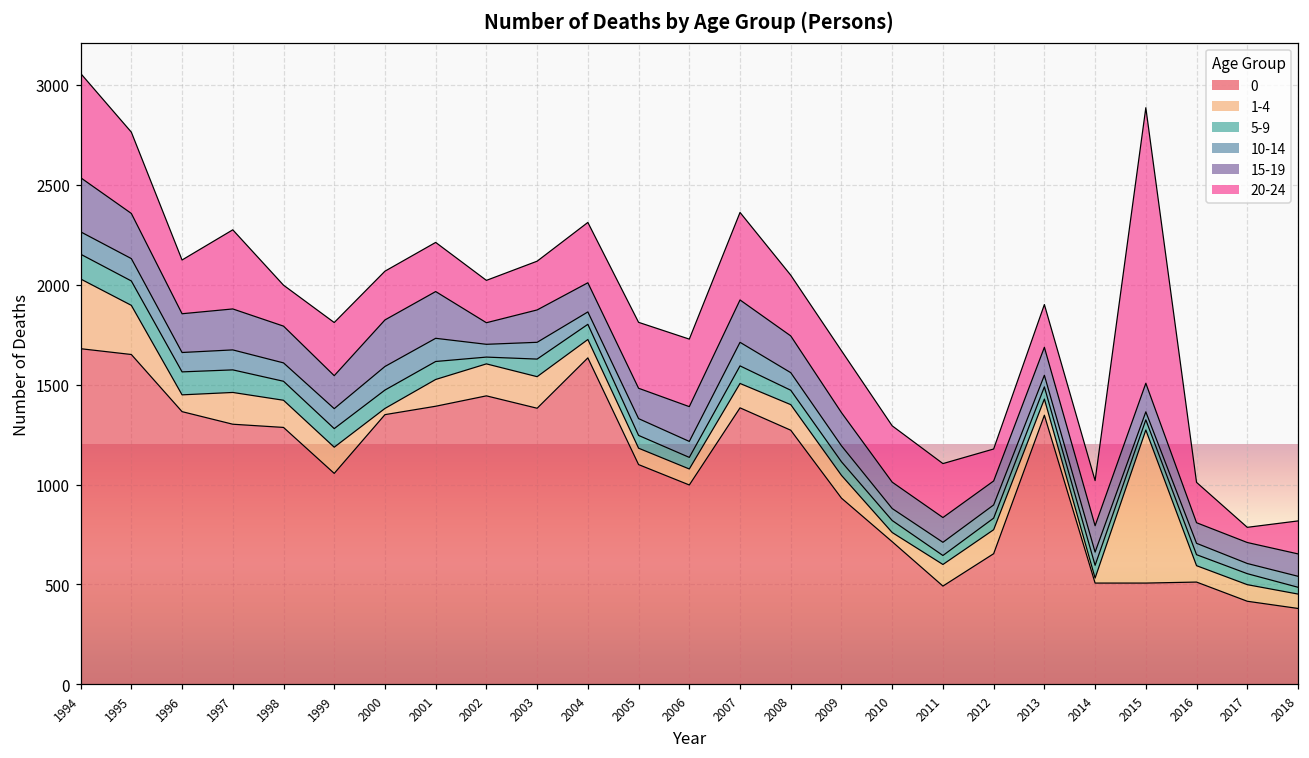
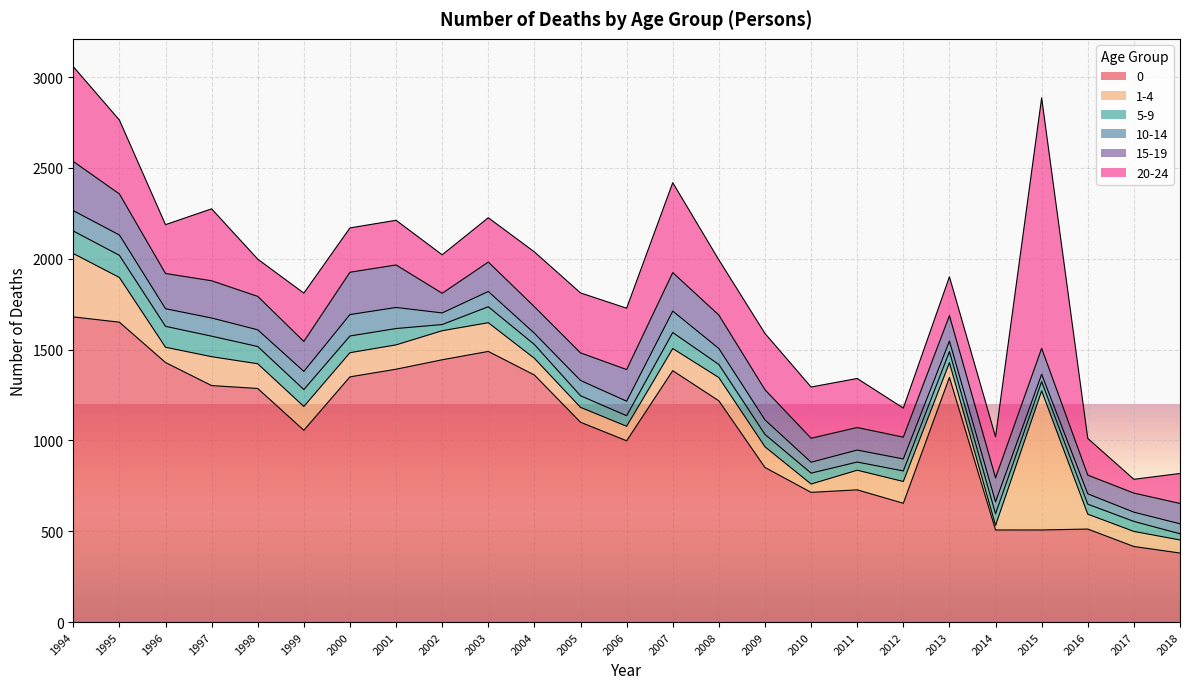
0, 1996: 1370 -> 1430
1-4, 2000: 30 -> 130
0, 2003: 1380 -> 1490
0, 2004: 1630 -> 1360
20-24, 2007: 440 -> 500
0, 2008: 1270 -> 1220
0, 2009: 930 -> 850
0, 2011: 490 -> 730
